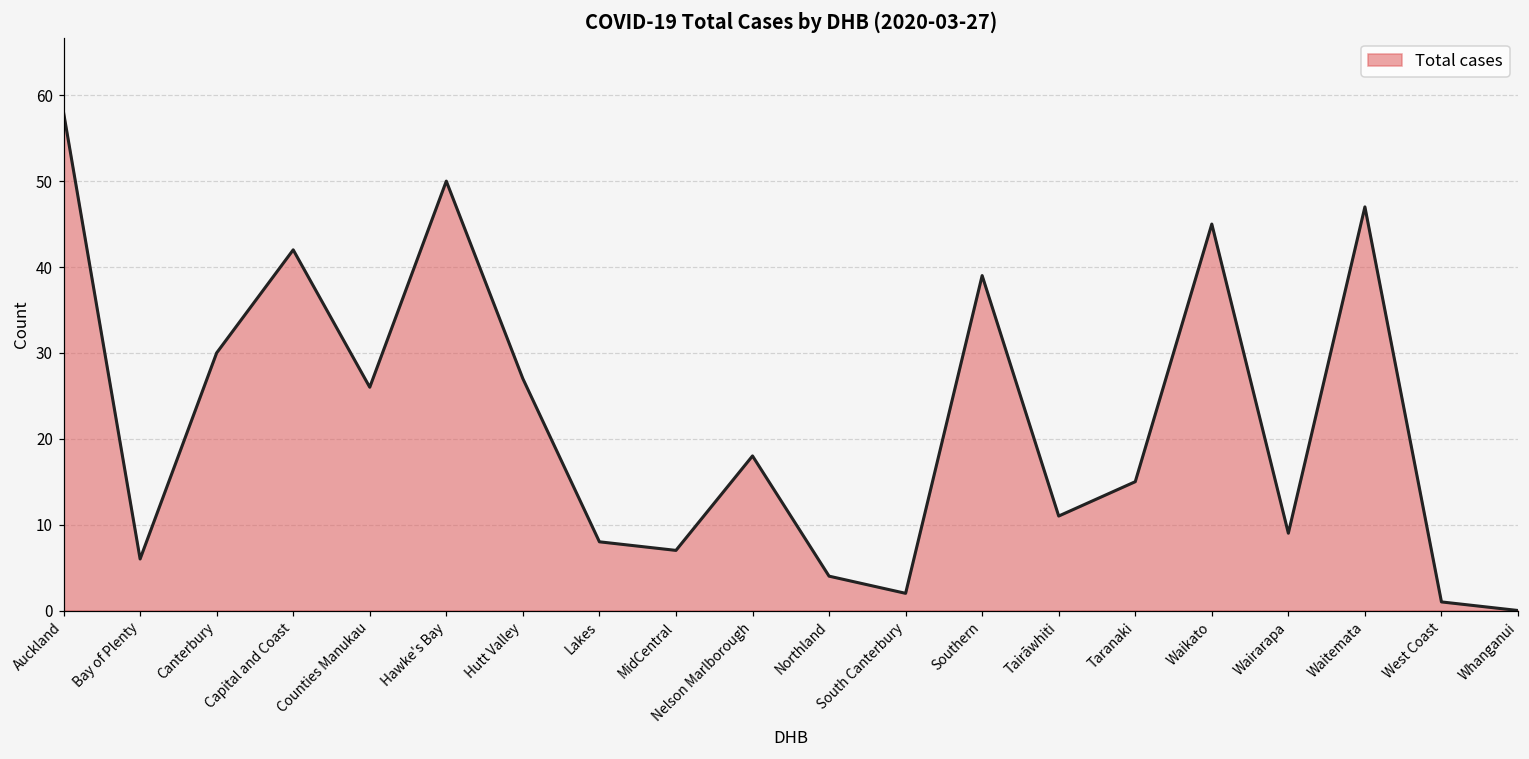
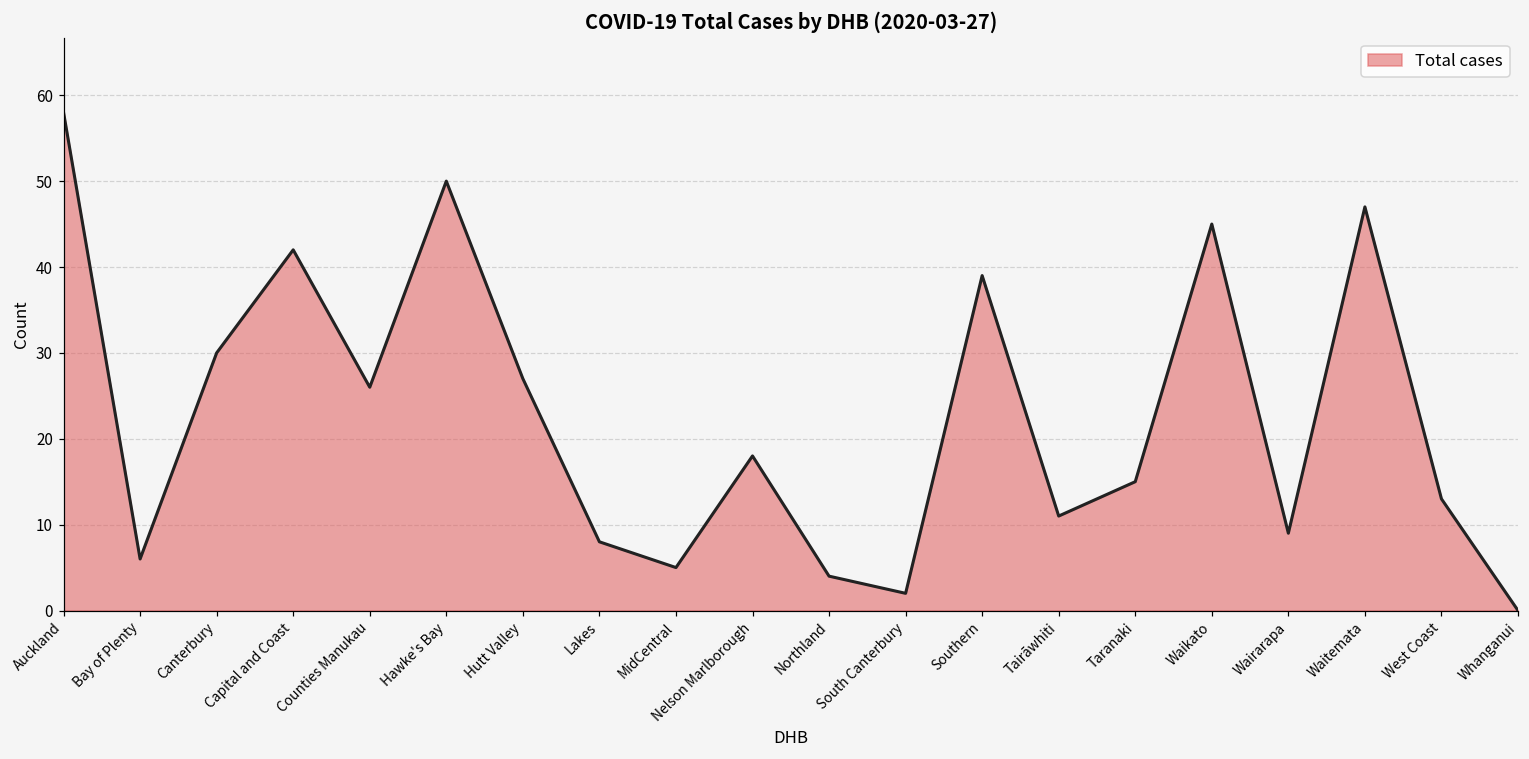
MidCentral: 7 -> 5
West Coast: 1 -> 13
